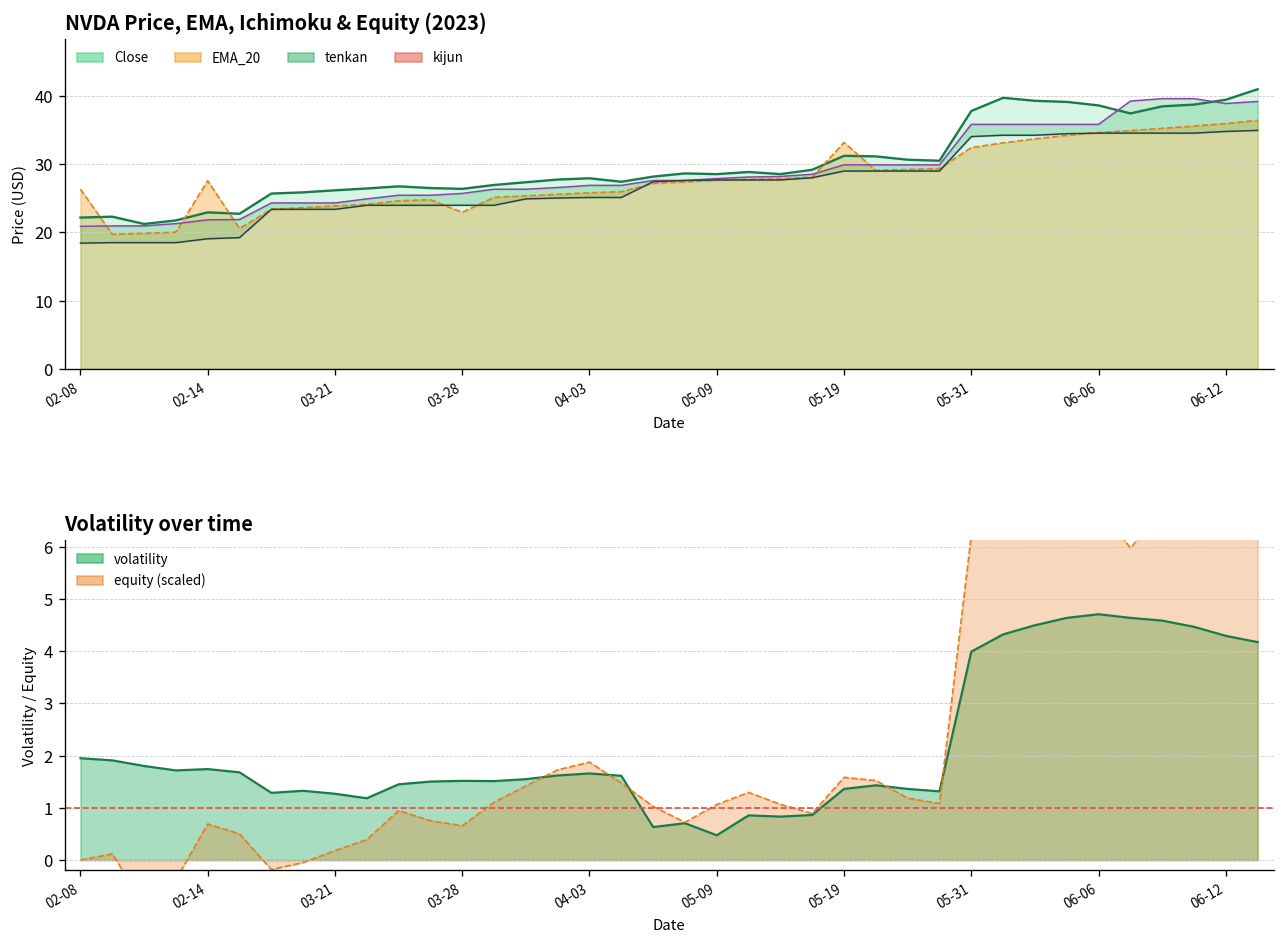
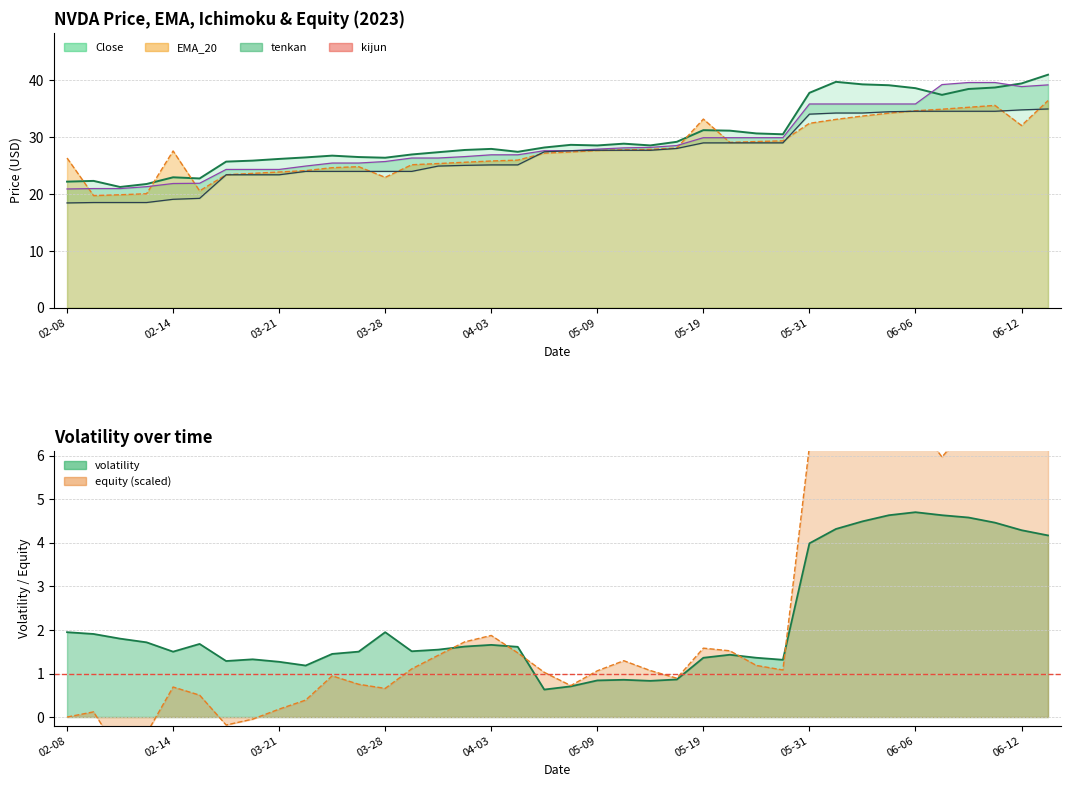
NVDA Price, EMA, Ichimoku & Equity (2023), EMA_20, 06-12: 36 -> 32
Volatility over time, volatility, 02-14: 1.7 -> 1.5
Volatility over time, volatility, 03-28: 1.5 -> 1.9
Volatility over time, volatility, 05-09: 0.5 -> 0.8
